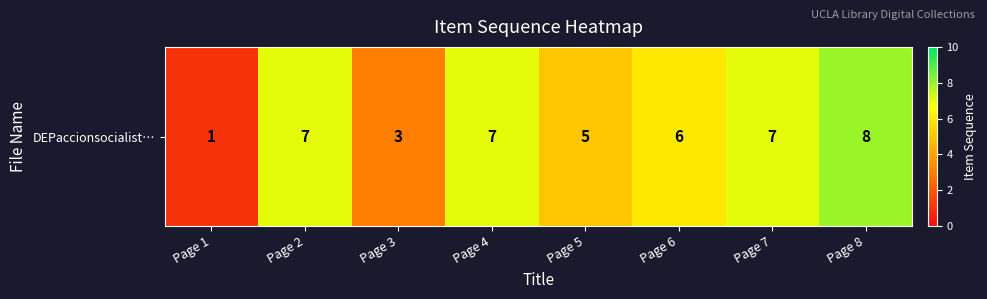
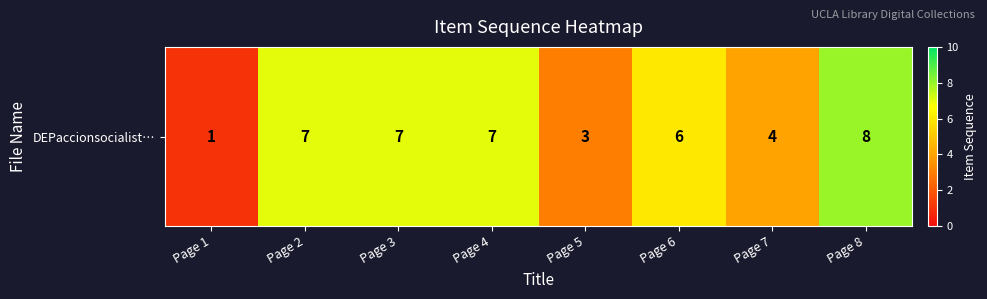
DEPaccionsocialist…, Page 3: 3 -> 7
DEPaccionsocialist…, Page 5: 5 -> 3
DEPaccionsocialist…, Page 7: 7 -> 4
